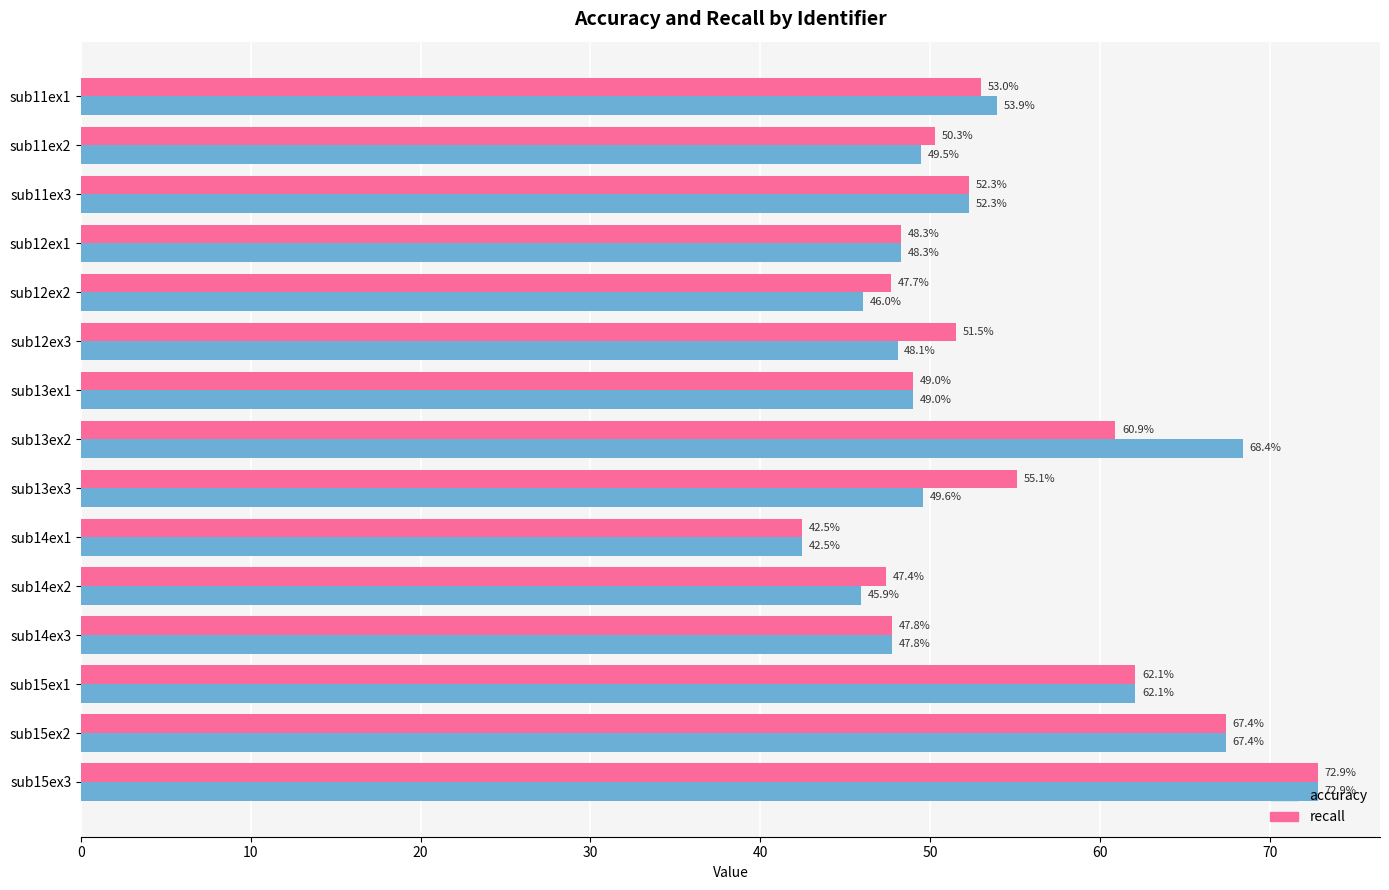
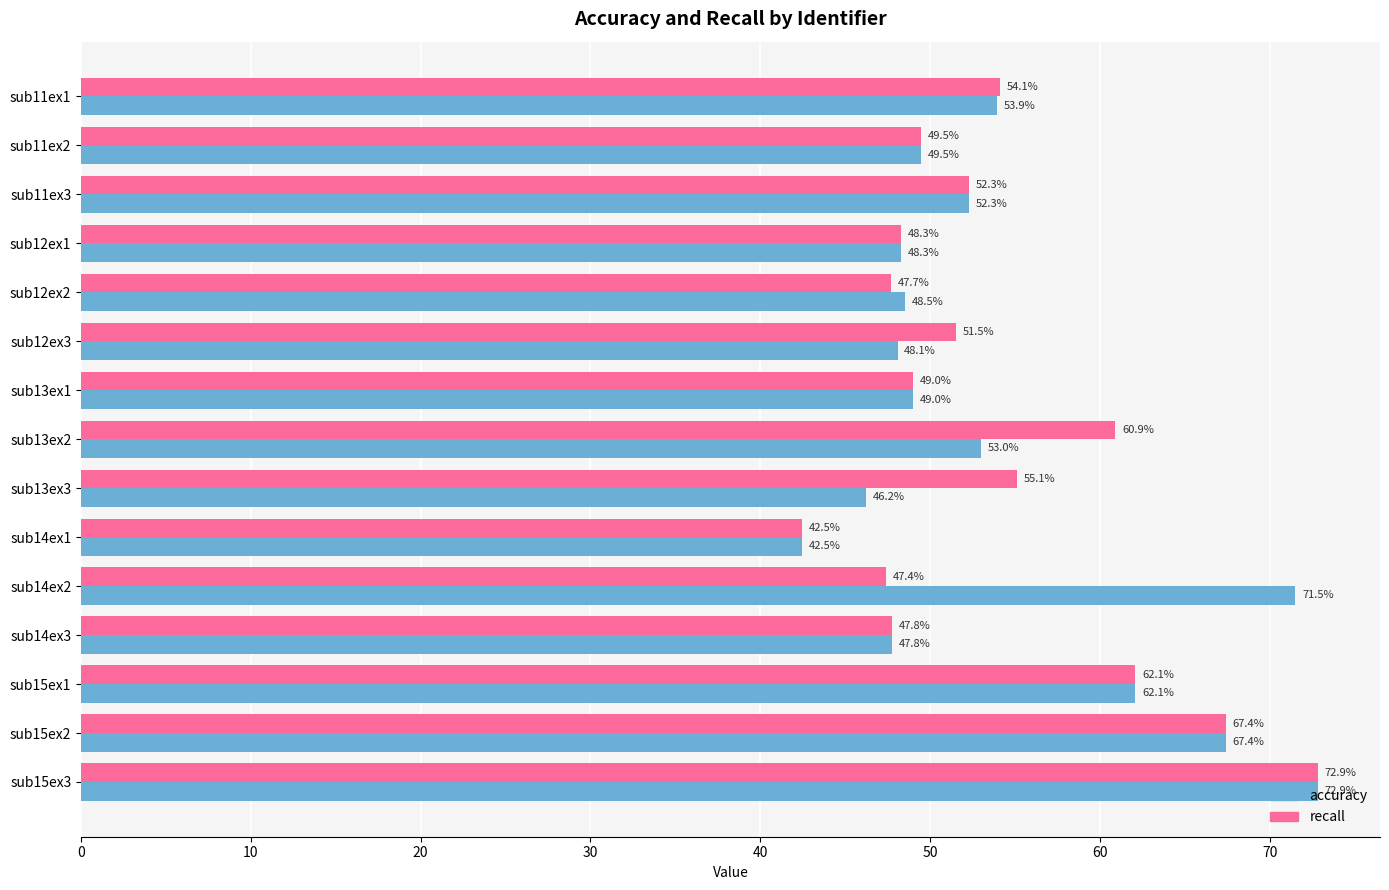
recall, sub11ex1: 53.0% -> 54.1%
recall, sub11ex2: 50.3% -> 49.5%
accuracy, sub12ex2: 46.0% -> 48.5%
accuracy, sub13ex2: 68.4% -> 53.0%
accuracy, sub13ex3: 49.6% -> 46.2%
accuracy, sub14ex2: 45.9% -> 71.5%
